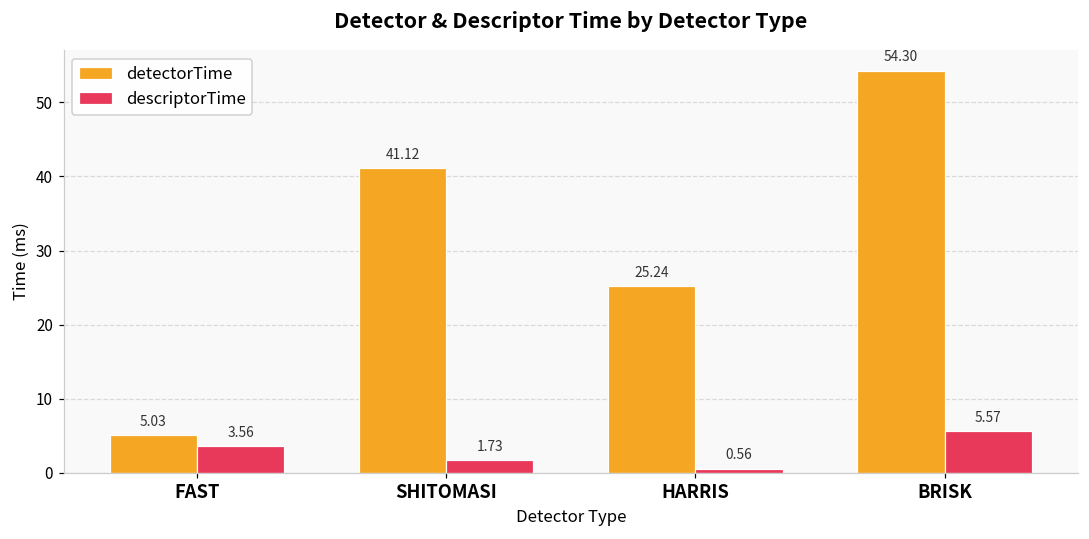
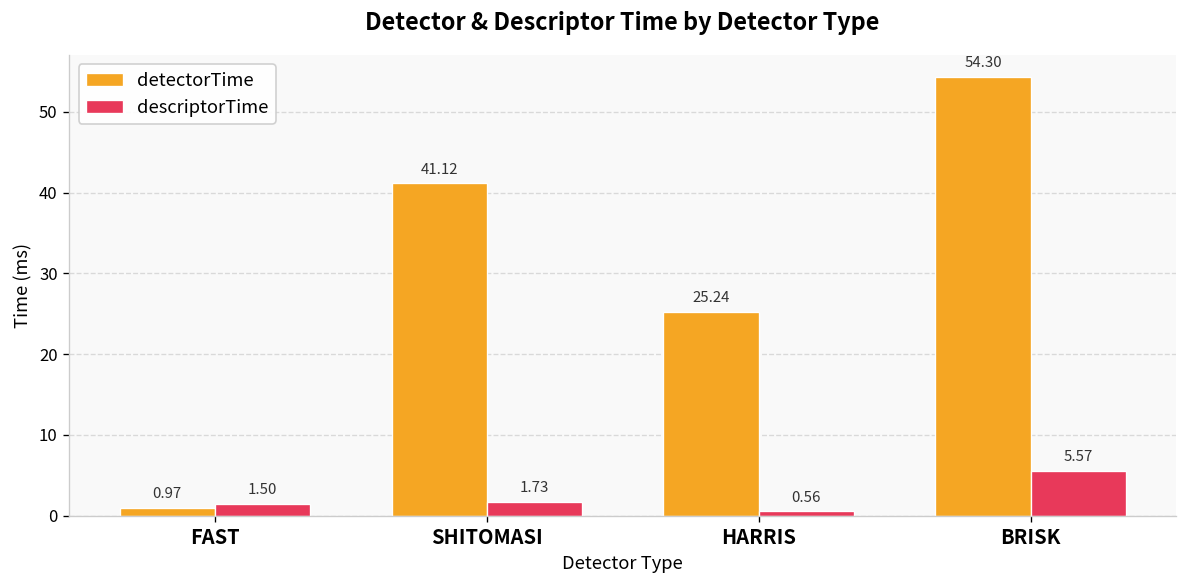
detectorTime, FAST: 5.03 -> 0.97
descriptorTime, FAST: 3.56 -> 1.50
